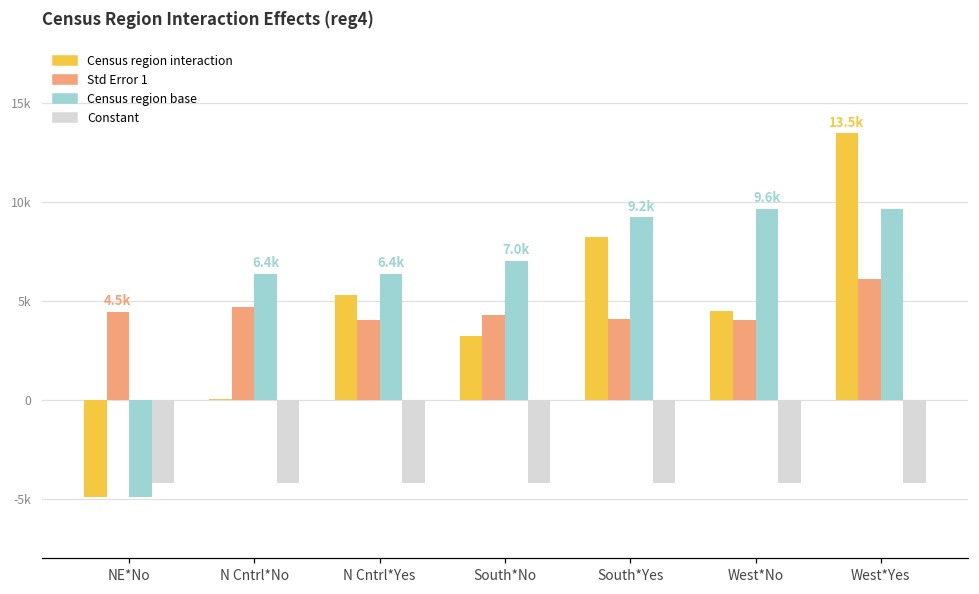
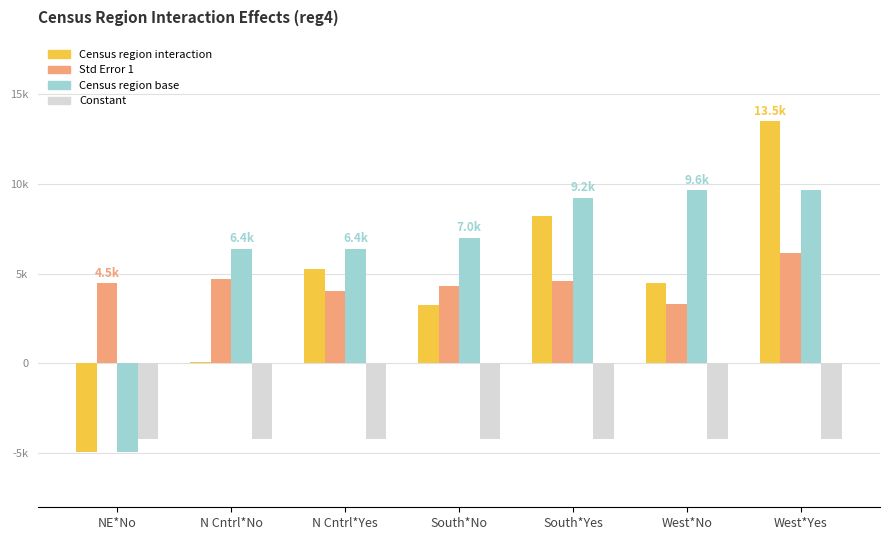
Std Error 1, South*Yes: 4100 -> 4600
Std Error 1, West*No: 4100 -> 3300
